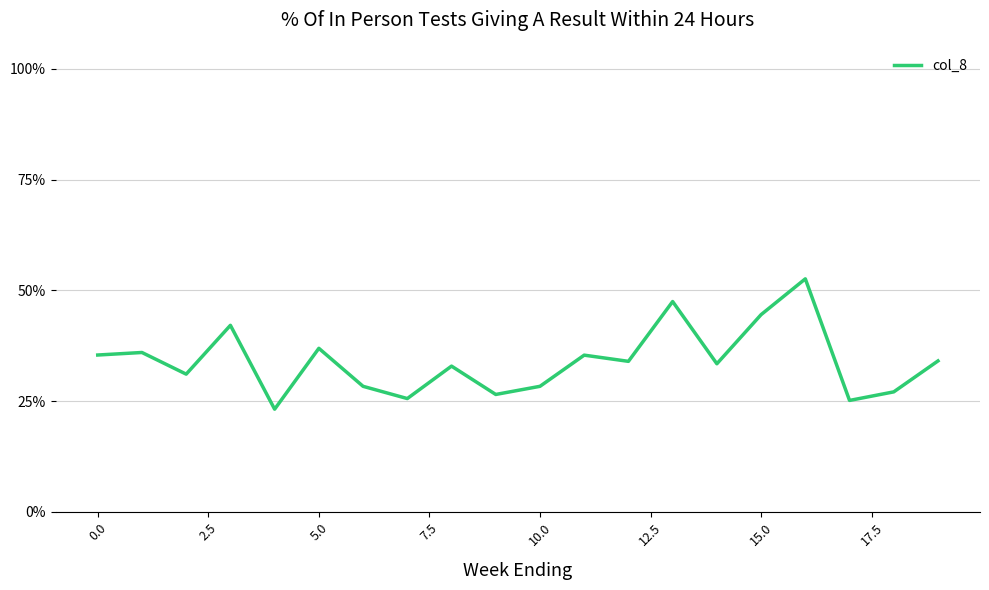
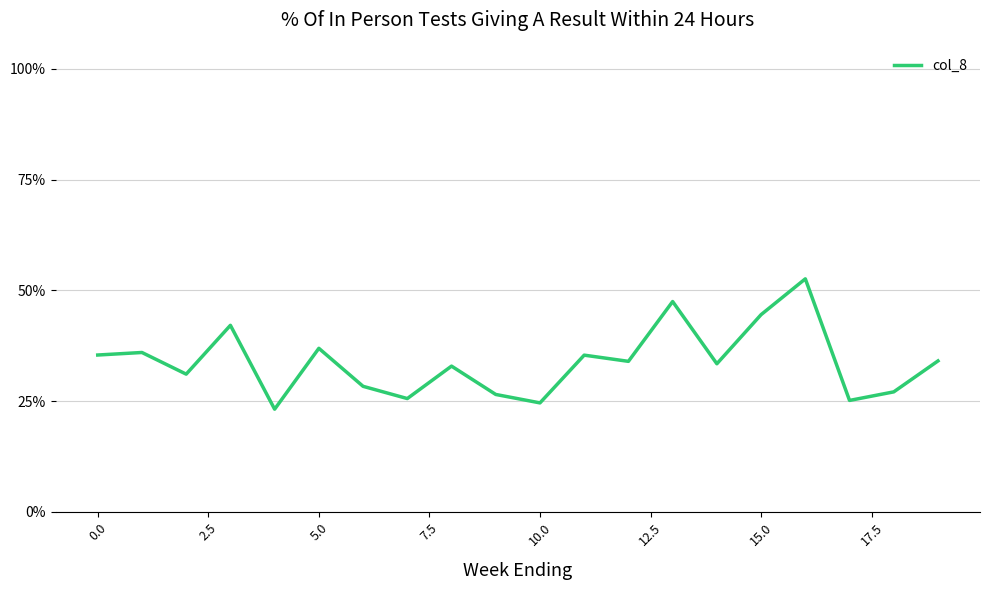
10.0: 28% -> 25%
